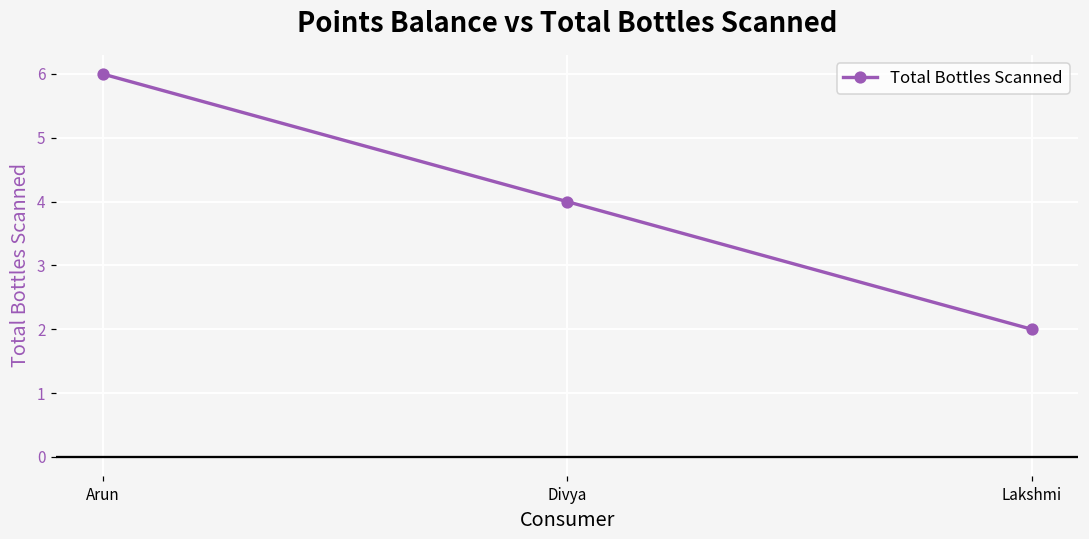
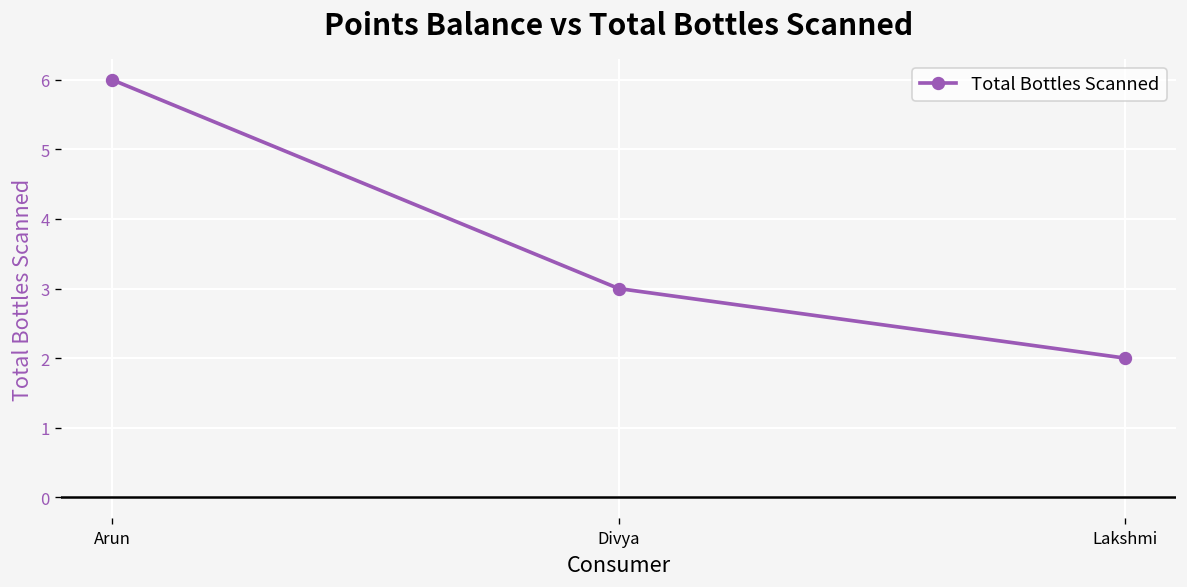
Divya: 4 -> 3
